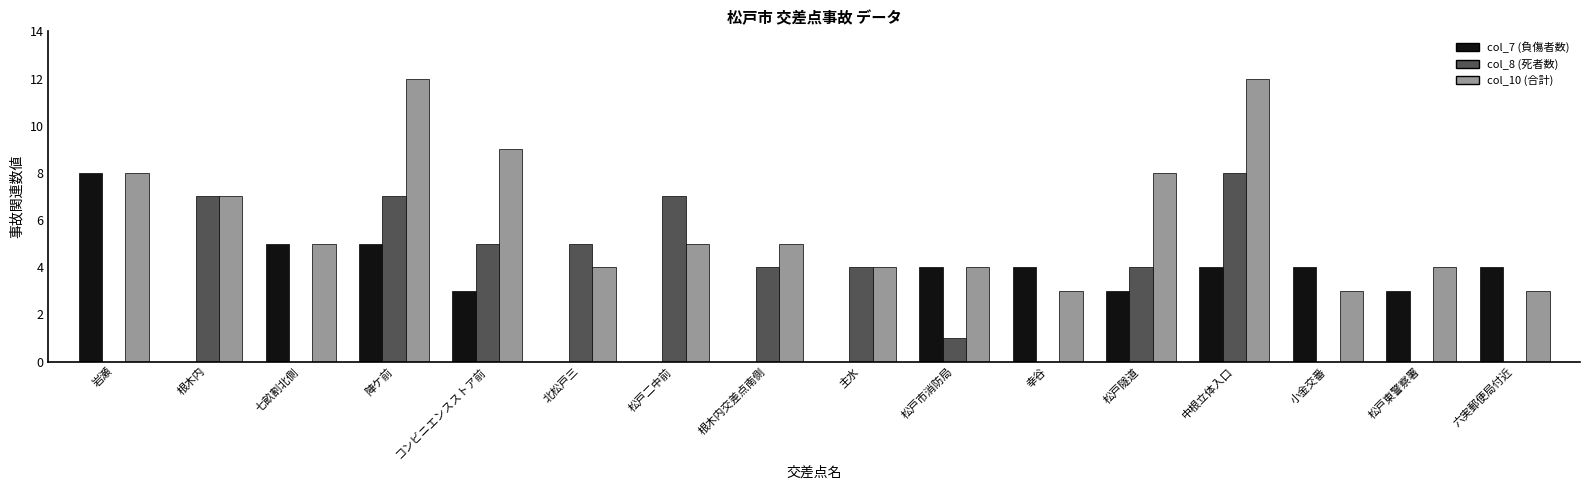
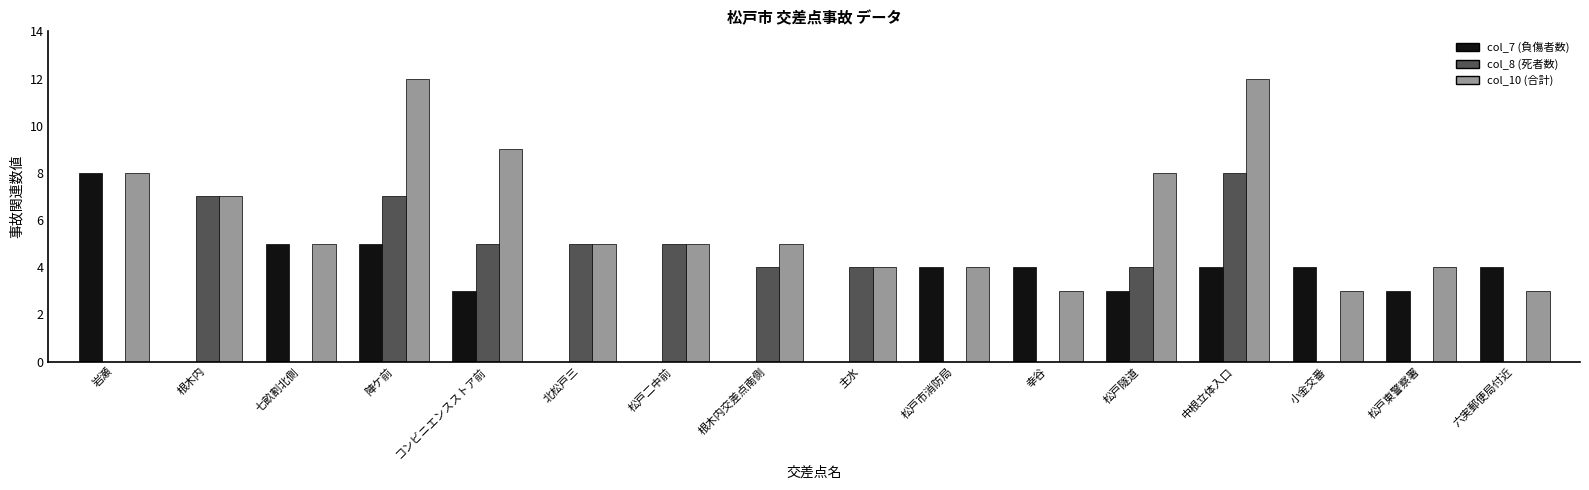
col_10 (合計), 北松戸三: 4 -> 5
col_8 (死者数), 松戸二中前: 7 -> 5
col_8 (死者数), 松戸市消防局: 1 -> 0
